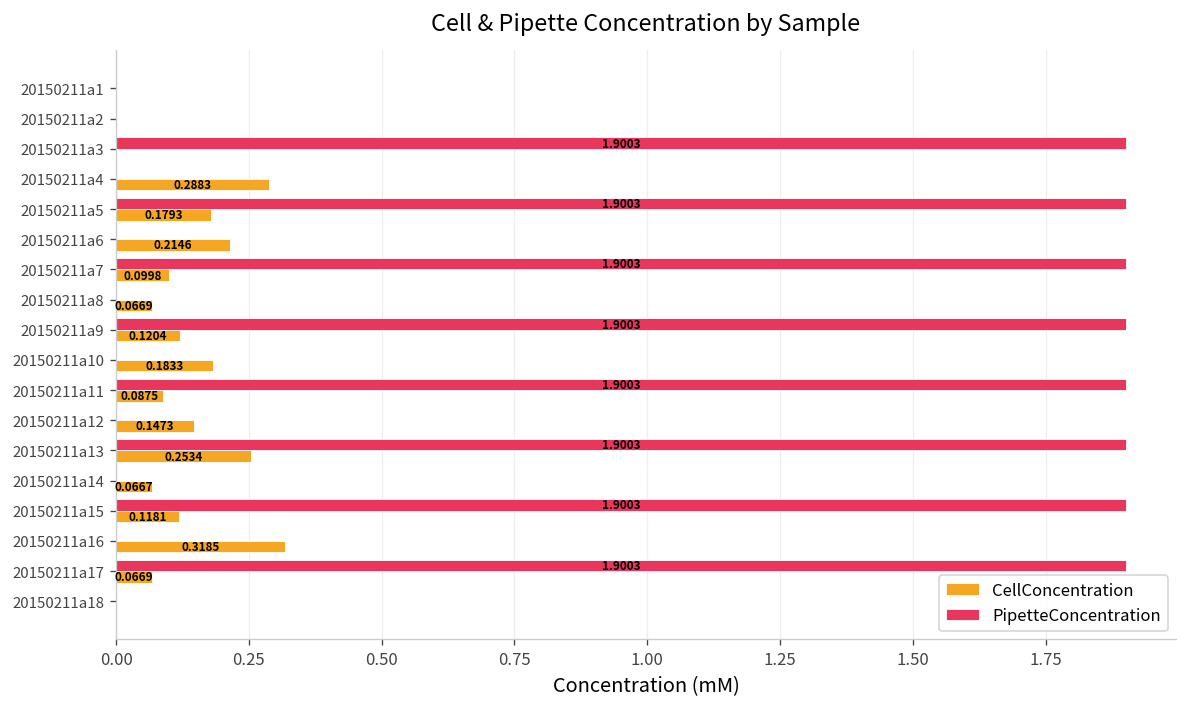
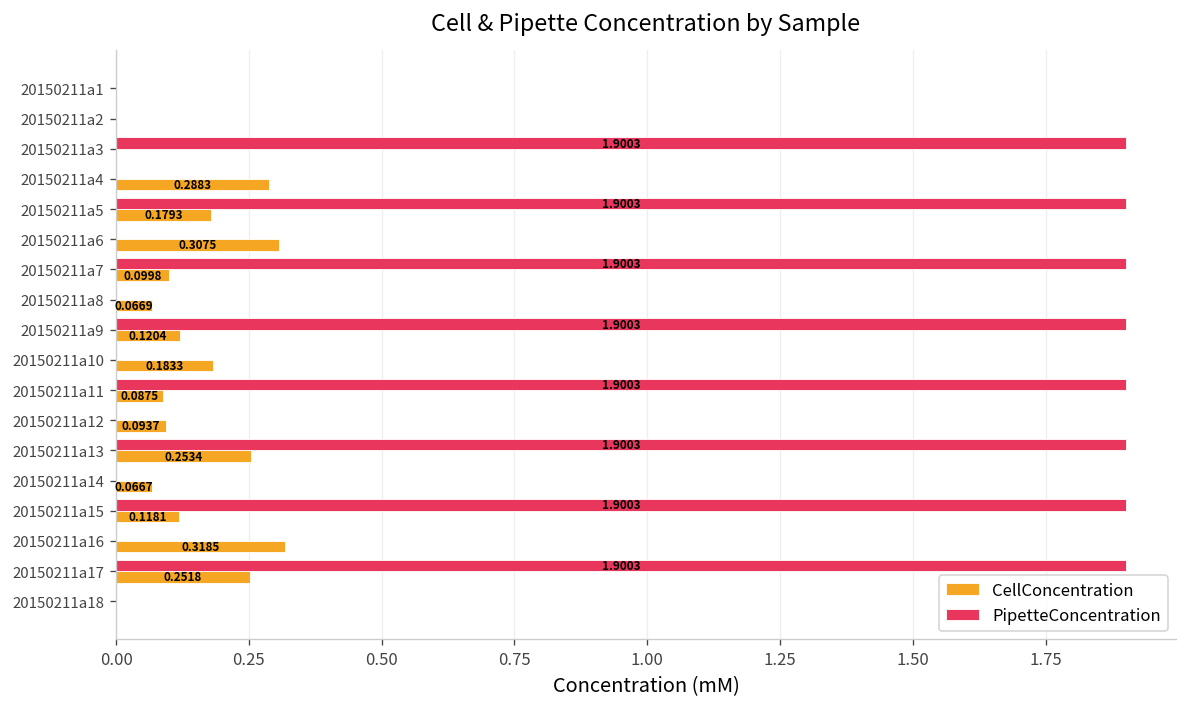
CellConcentration, 20150211a6: 0.2146 -> 0.3075
CellConcentration, 20150211a12: 0.1473 -> 0.0937
CellConcentration, 20150211a17: 0.0669 -> 0.2518
